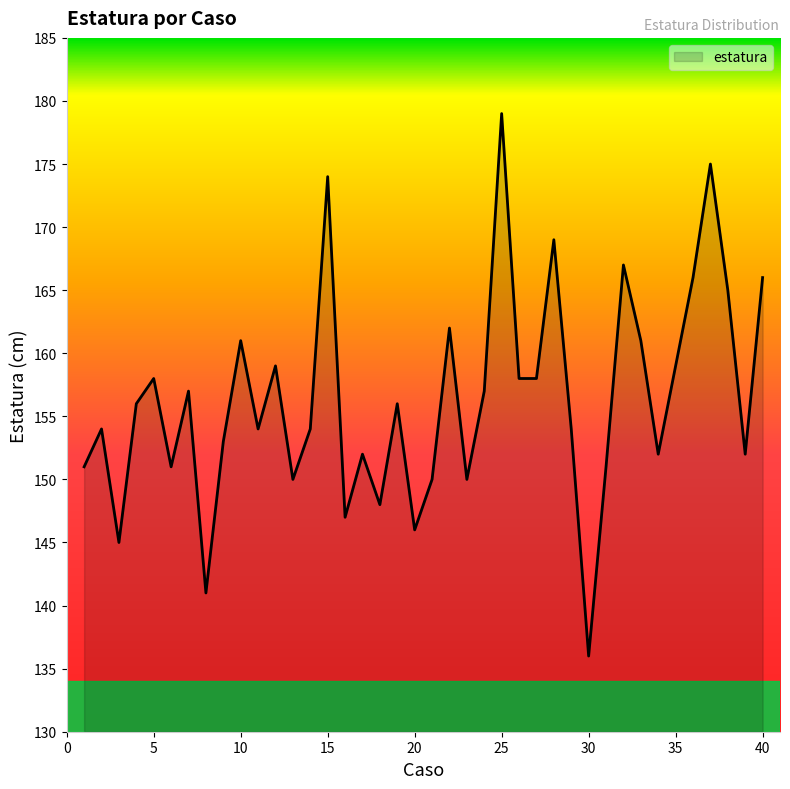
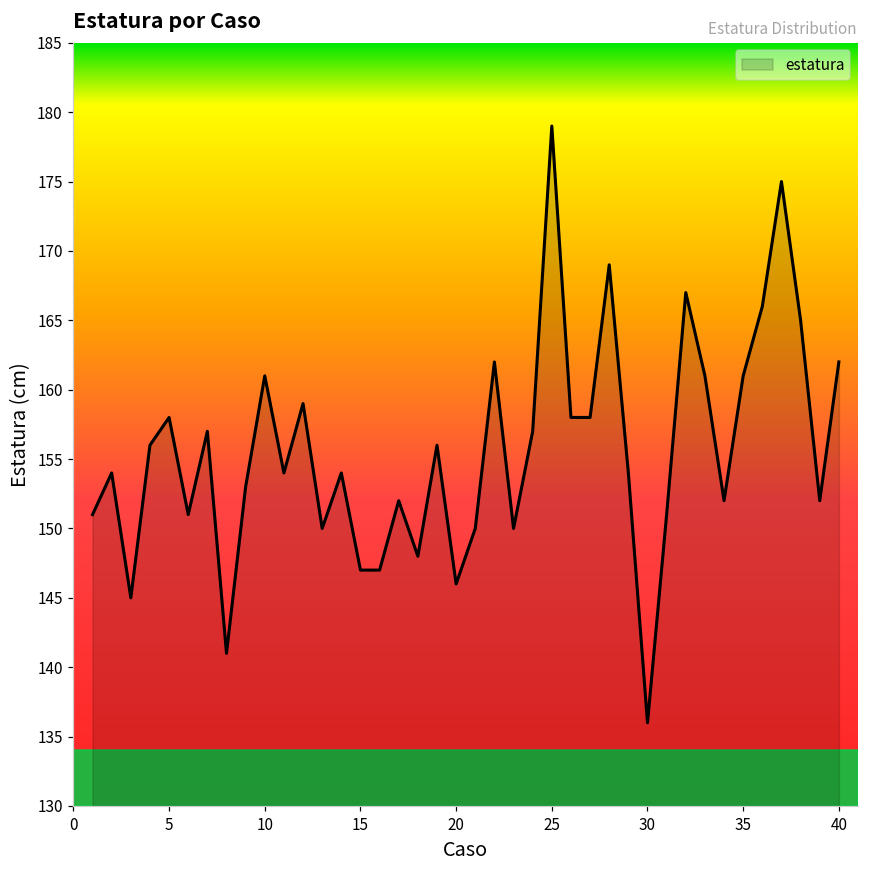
15: 174 -> 147
35: 159 -> 161
40: 166 -> 162
